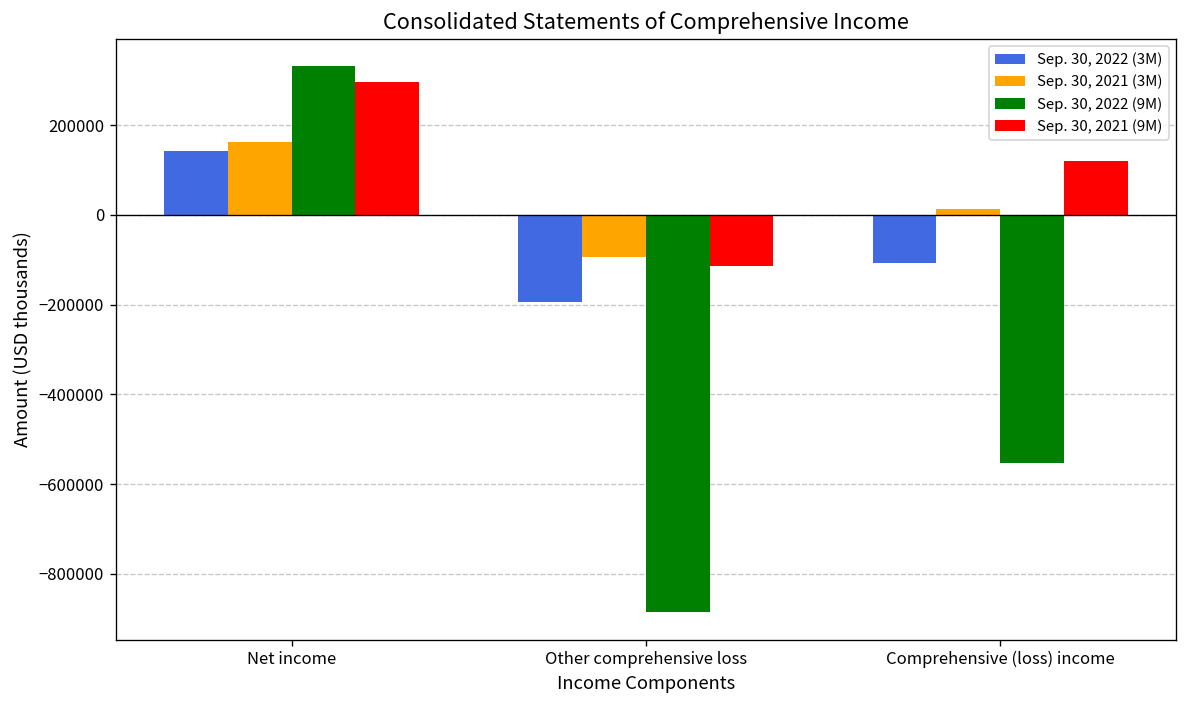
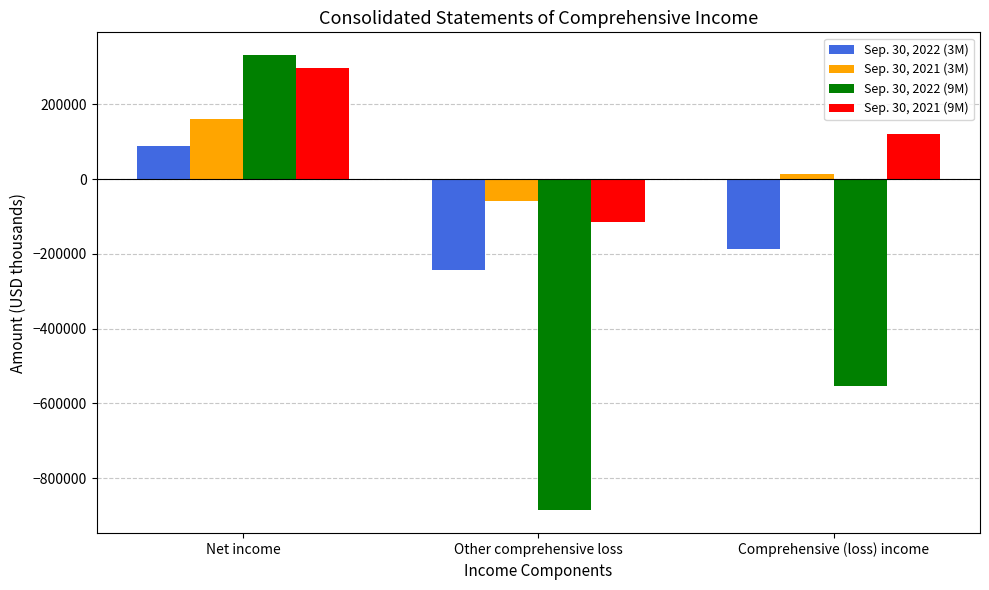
Sep. 30, 2022 (3M), Net income: 140000 -> 90000
Sep. 30, 2022 (3M), Other comprehensive loss: -190000 -> -240000
Sep. 30, 2021 (3M), Other comprehensive loss: -90000 -> -60000
Sep. 30, 2022 (3M), Comprehensive (loss) income: -110000 -> -190000
